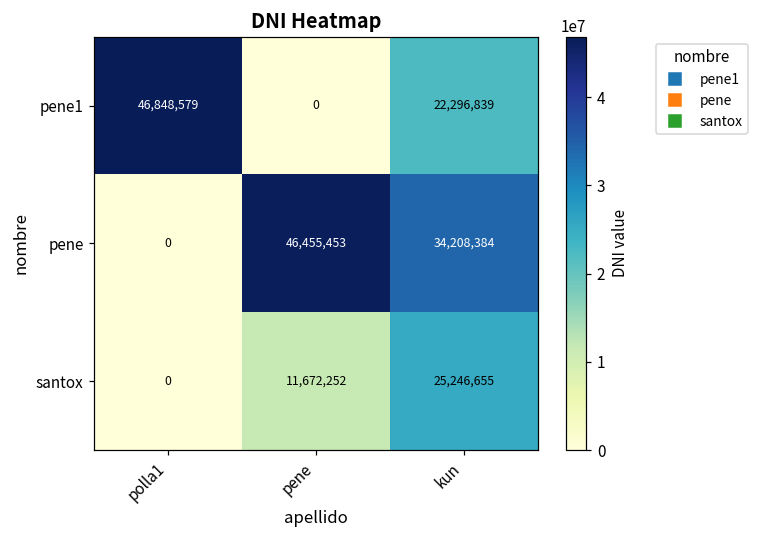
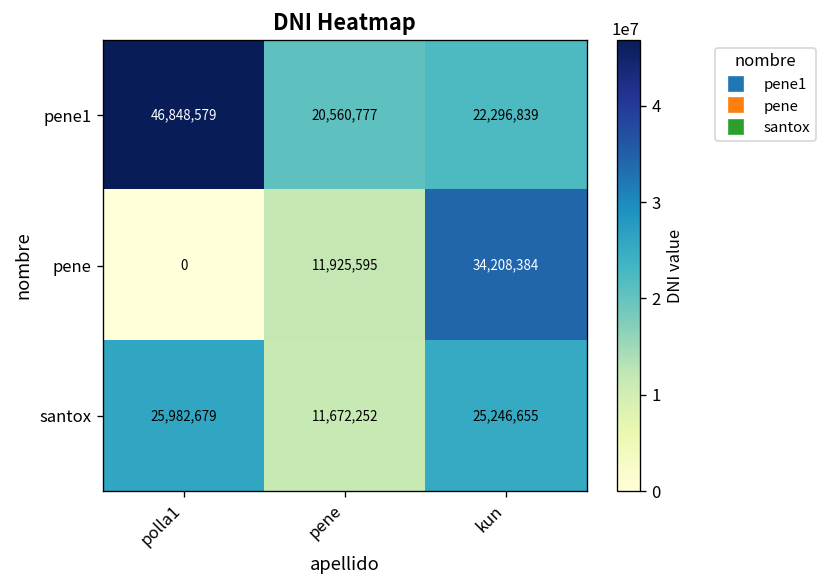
pene1, pene: 0 -> 20,560,777
pene, pene: 46,455,453 -> 11,925,595
santox, polla1: 0 -> 25,982,679
